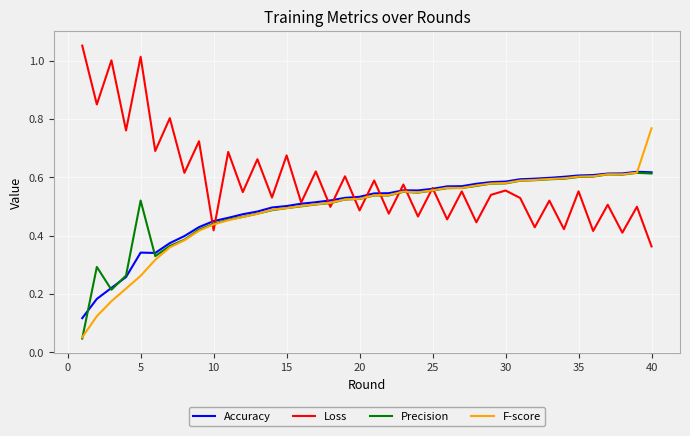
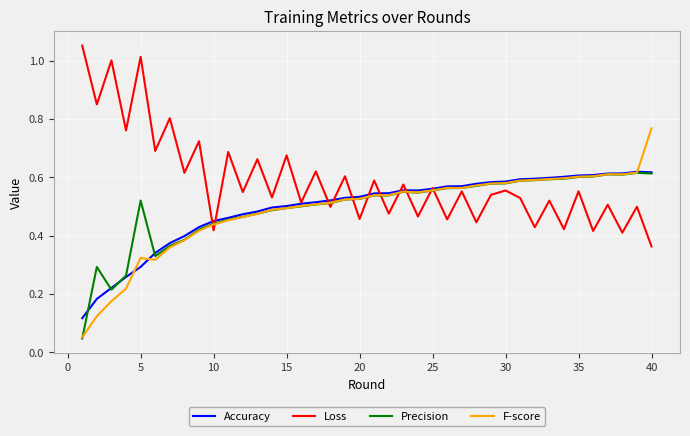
Accuracy, 5: 0.34 -> 0.29
F-score, 5: 0.26 -> 0.32
Loss, 20: 0.49 -> 0.46
